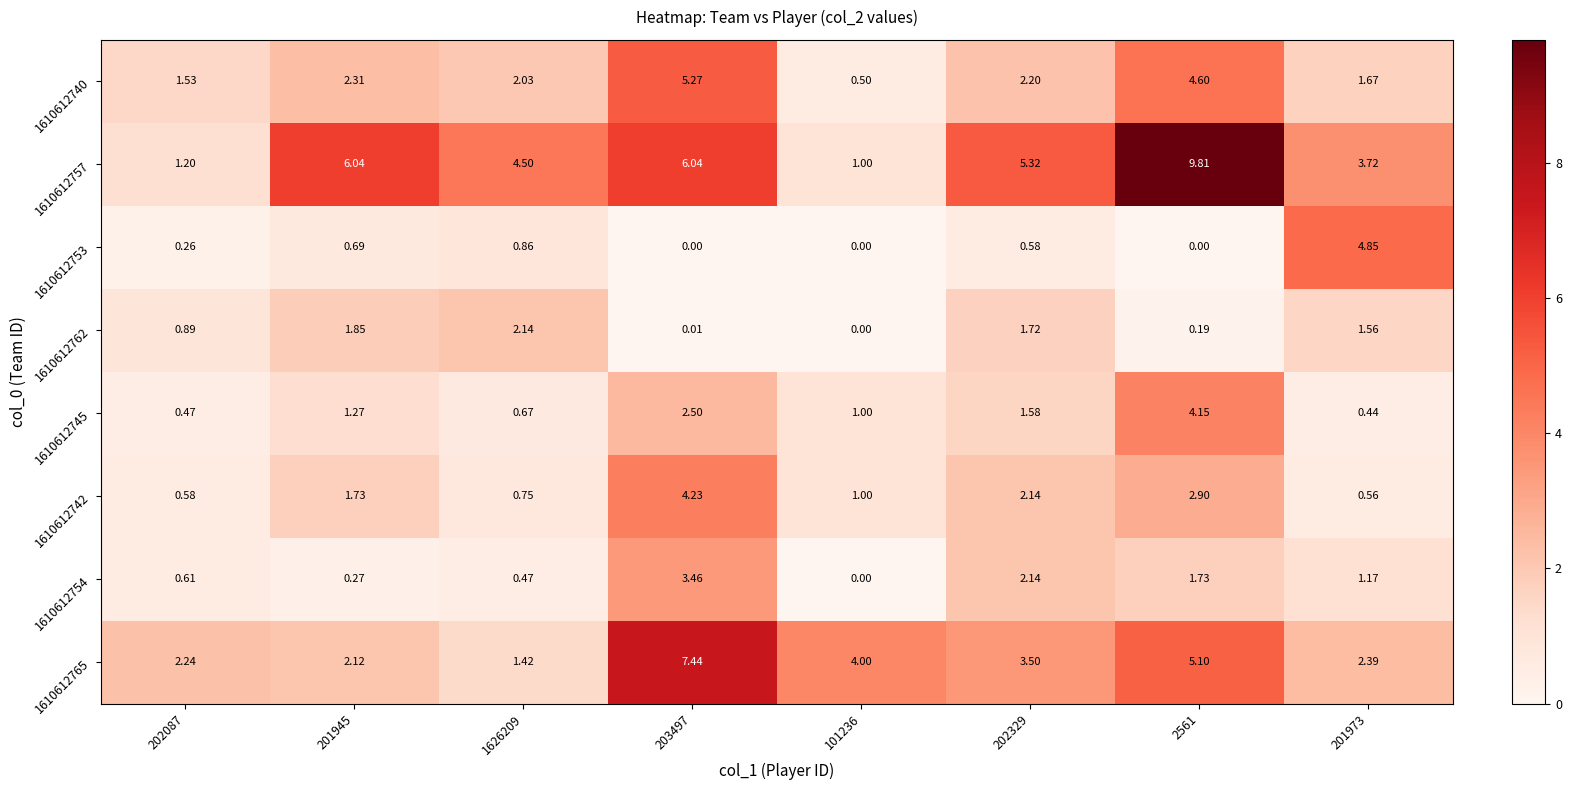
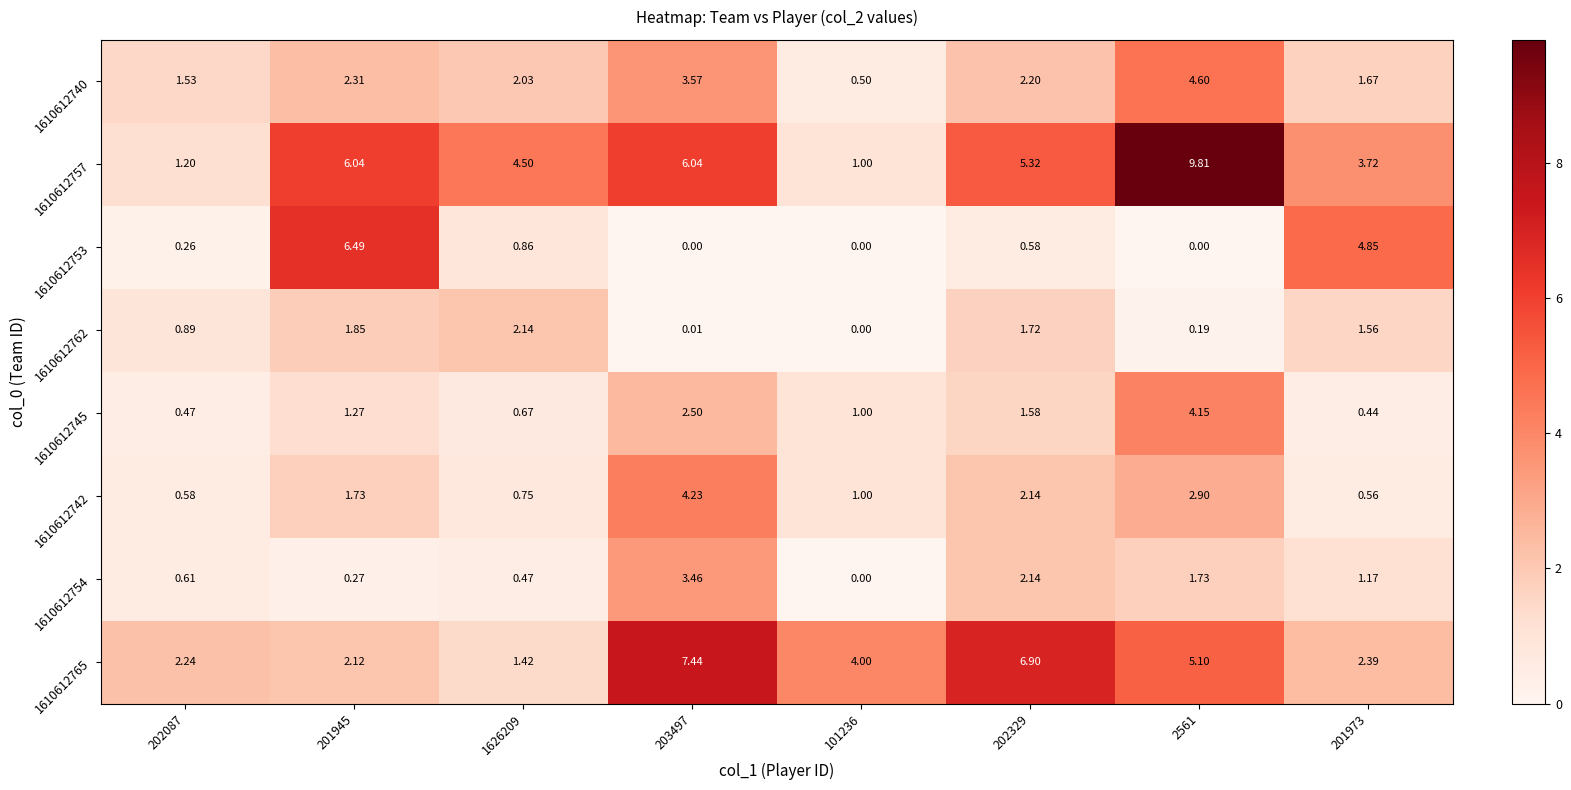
1610612740, 203497: 5.27 -> 3.57
1610612753, 201945: 0.69 -> 6.49
1610612765, 202329: 3.50 -> 6.90
